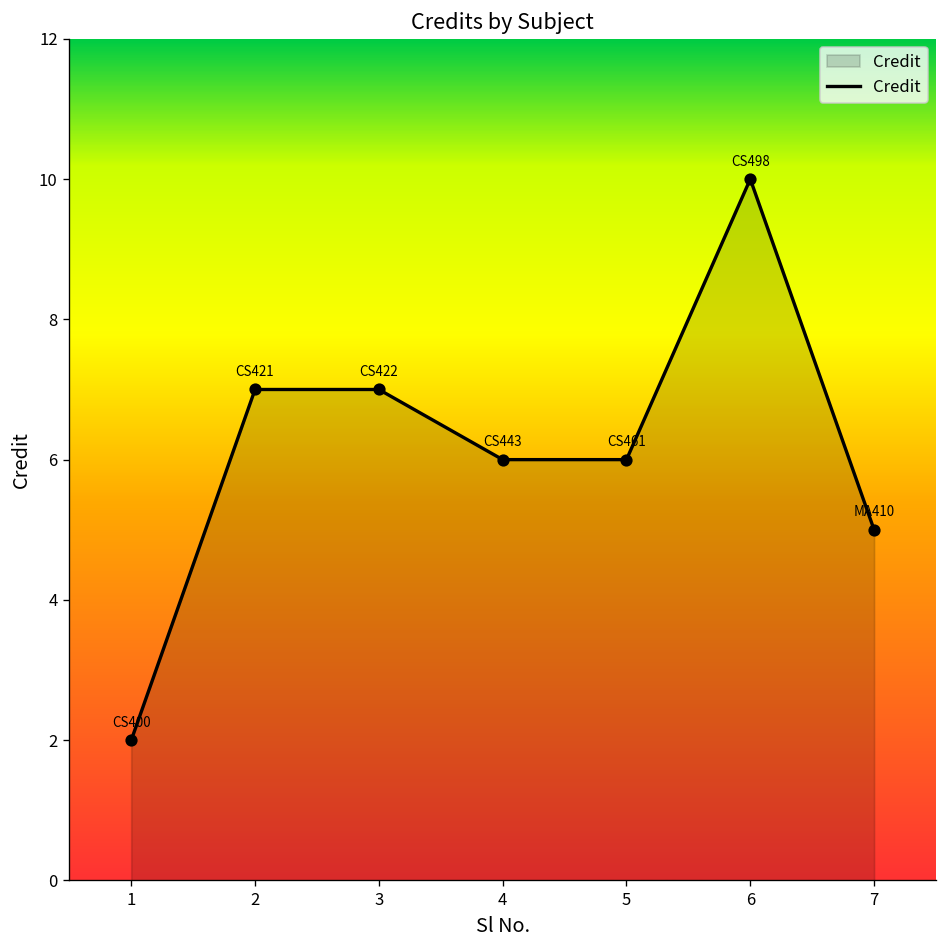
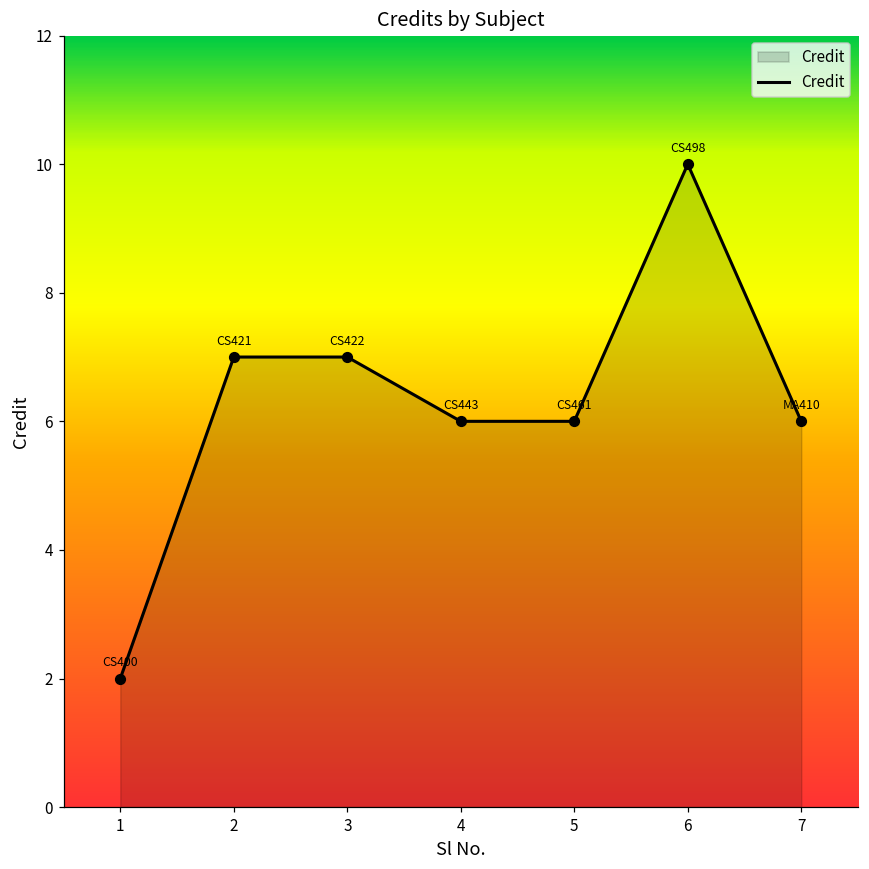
7: 5 -> 6
